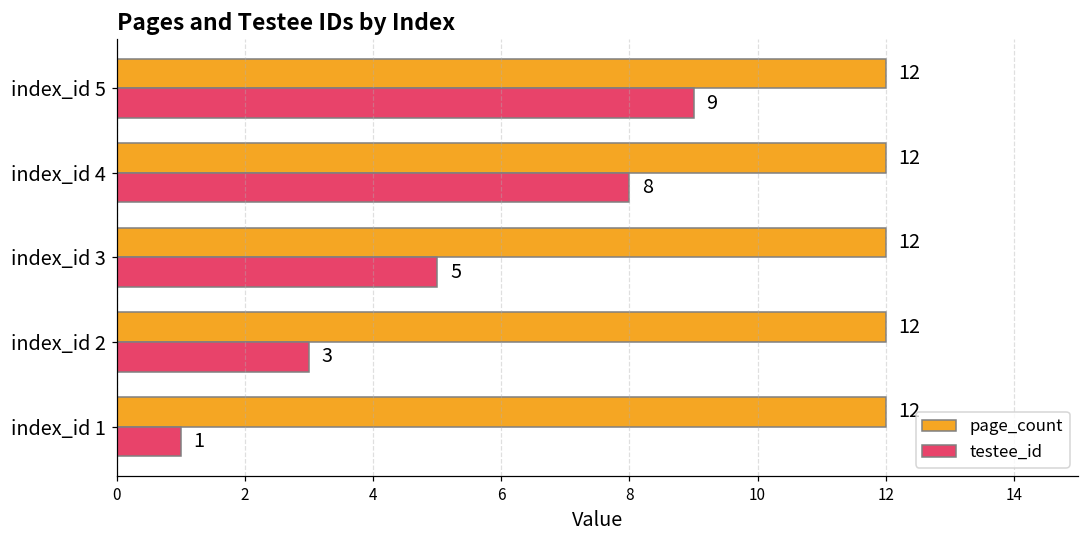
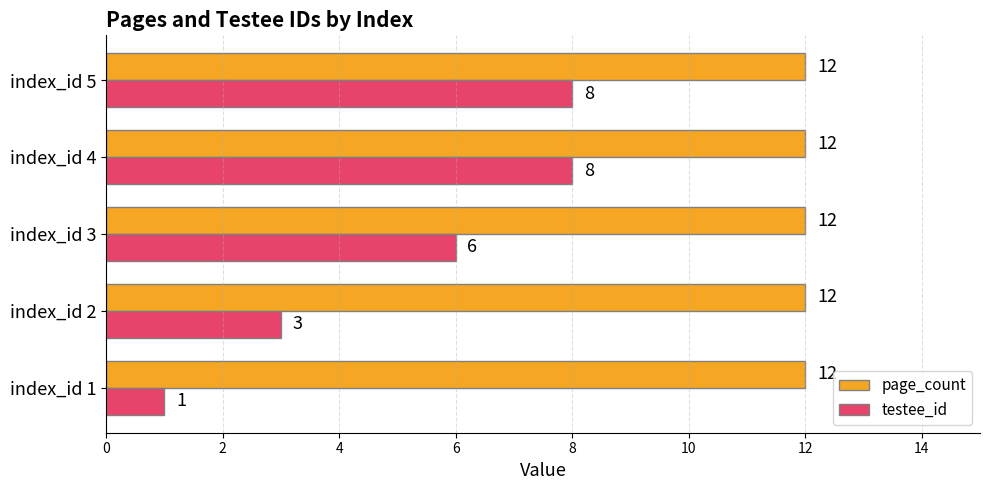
testee_id, index_id 5: 9 -> 8
testee_id, index_id 3: 5 -> 6
